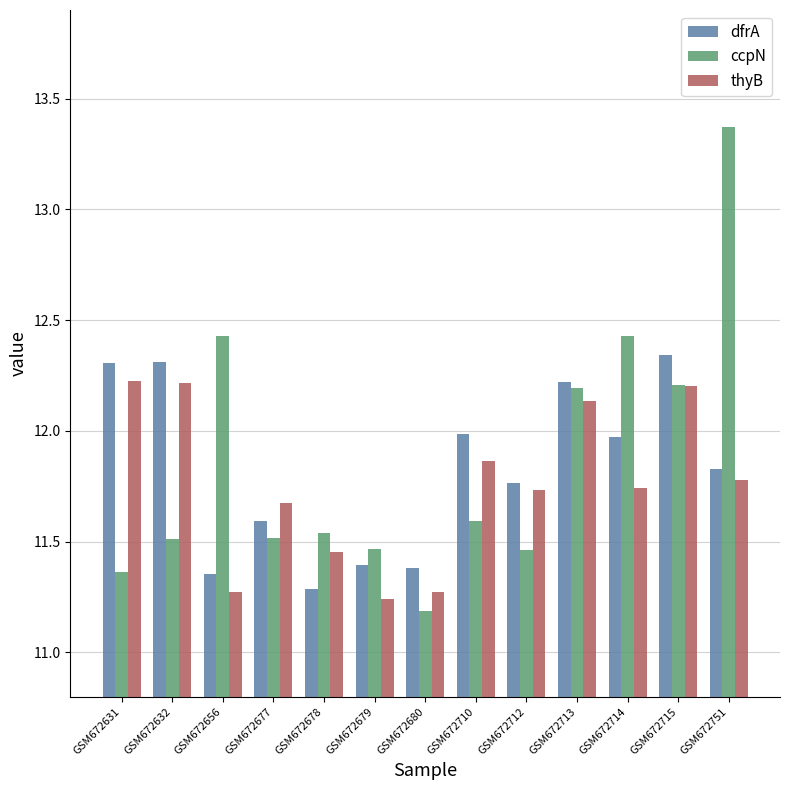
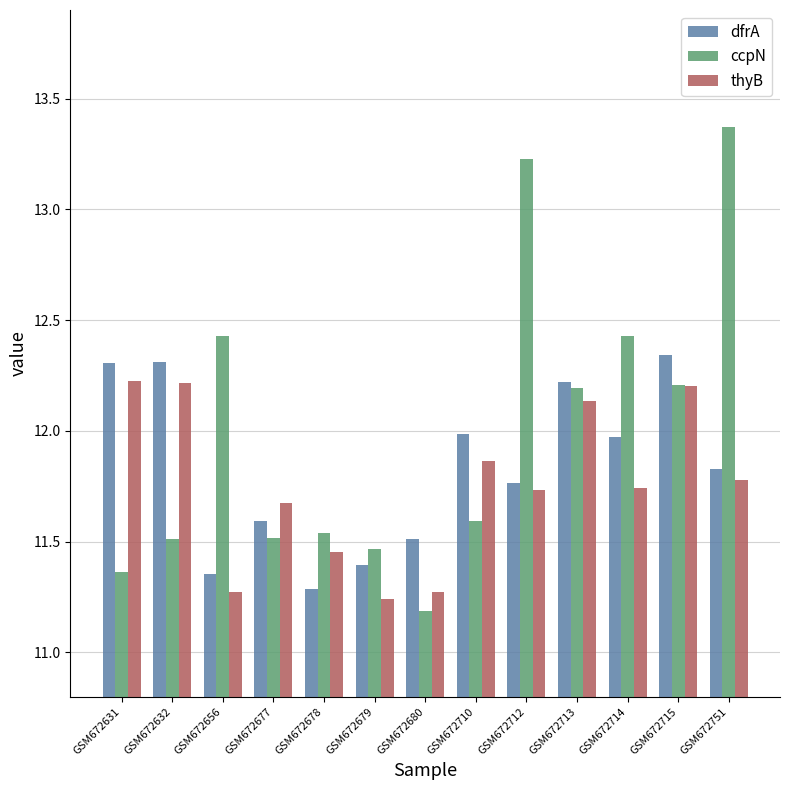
dfrA, GSM672680: 11.38 -> 11.51
ccpN, GSM672712: 11.46 -> 13.23
